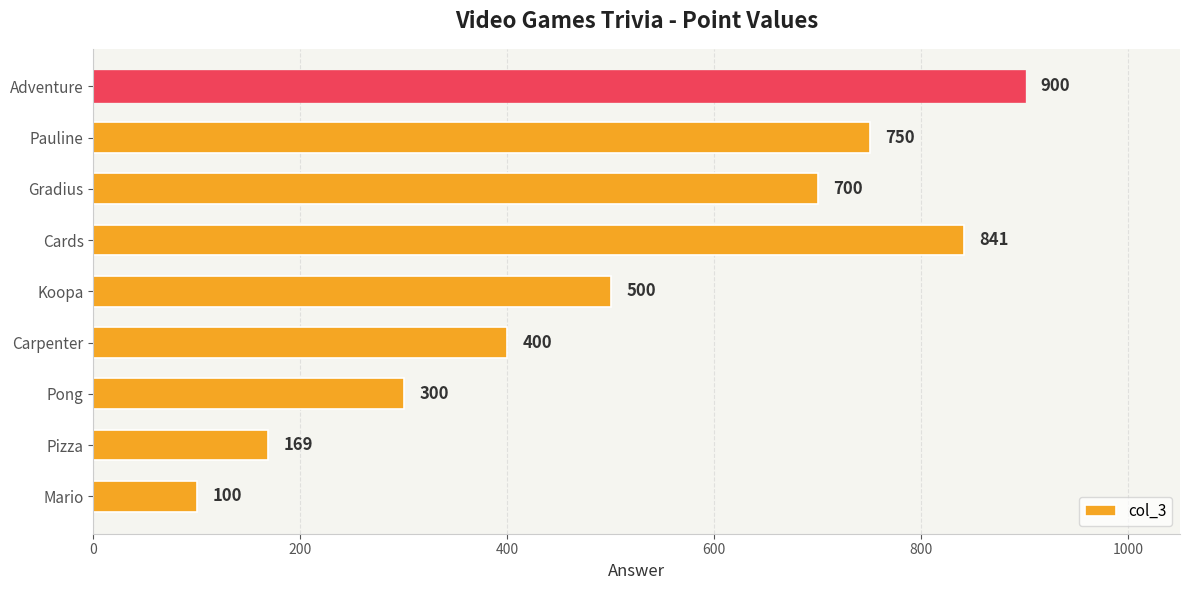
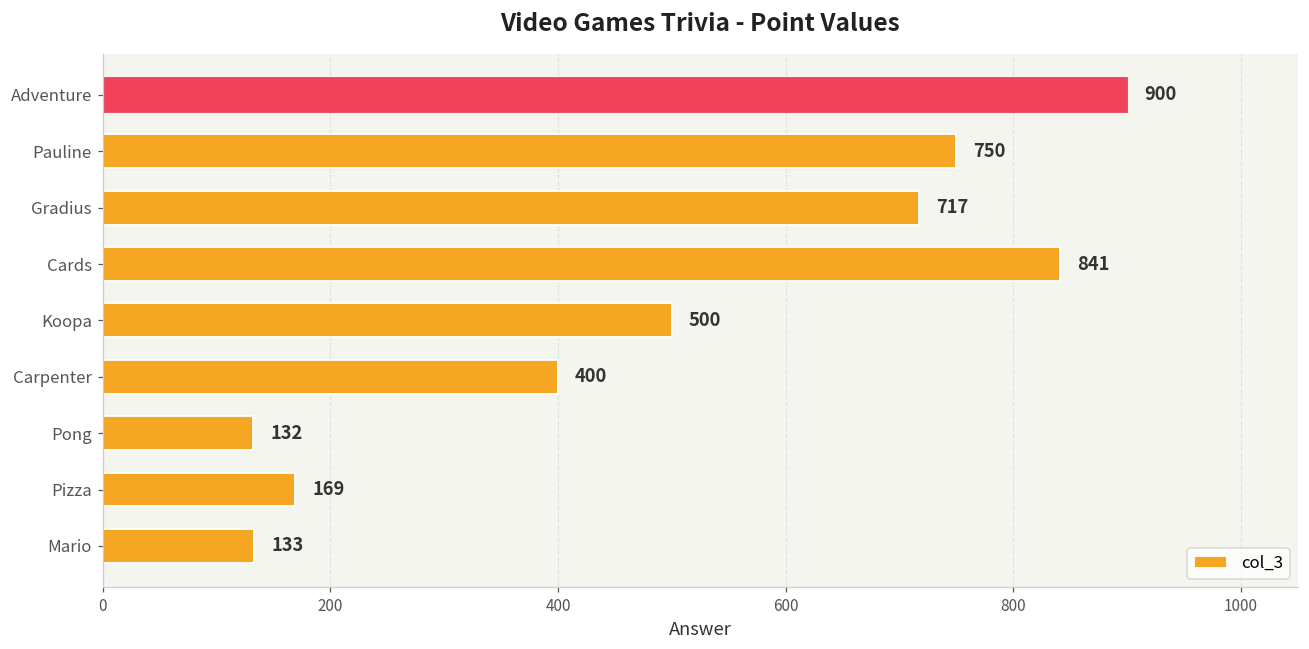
Gradius: 700 -> 717
Pong: 300 -> 132
Mario: 100 -> 133
